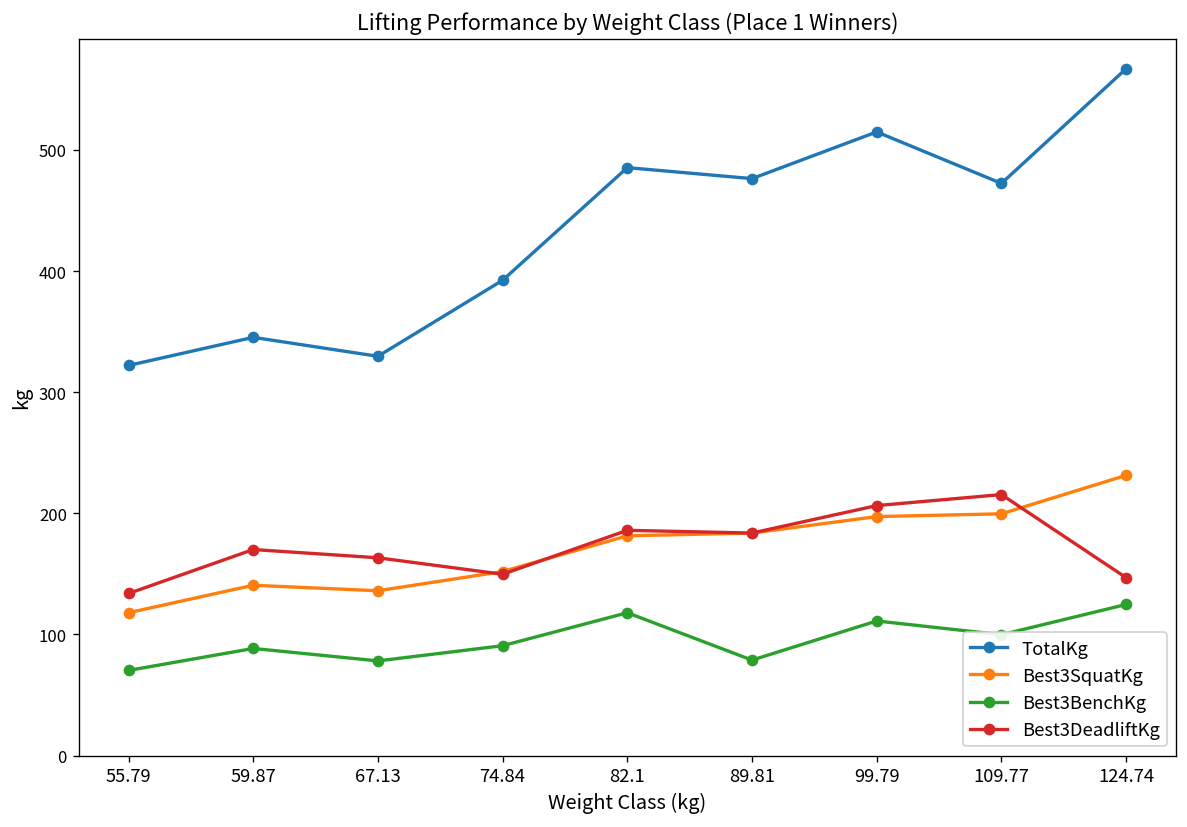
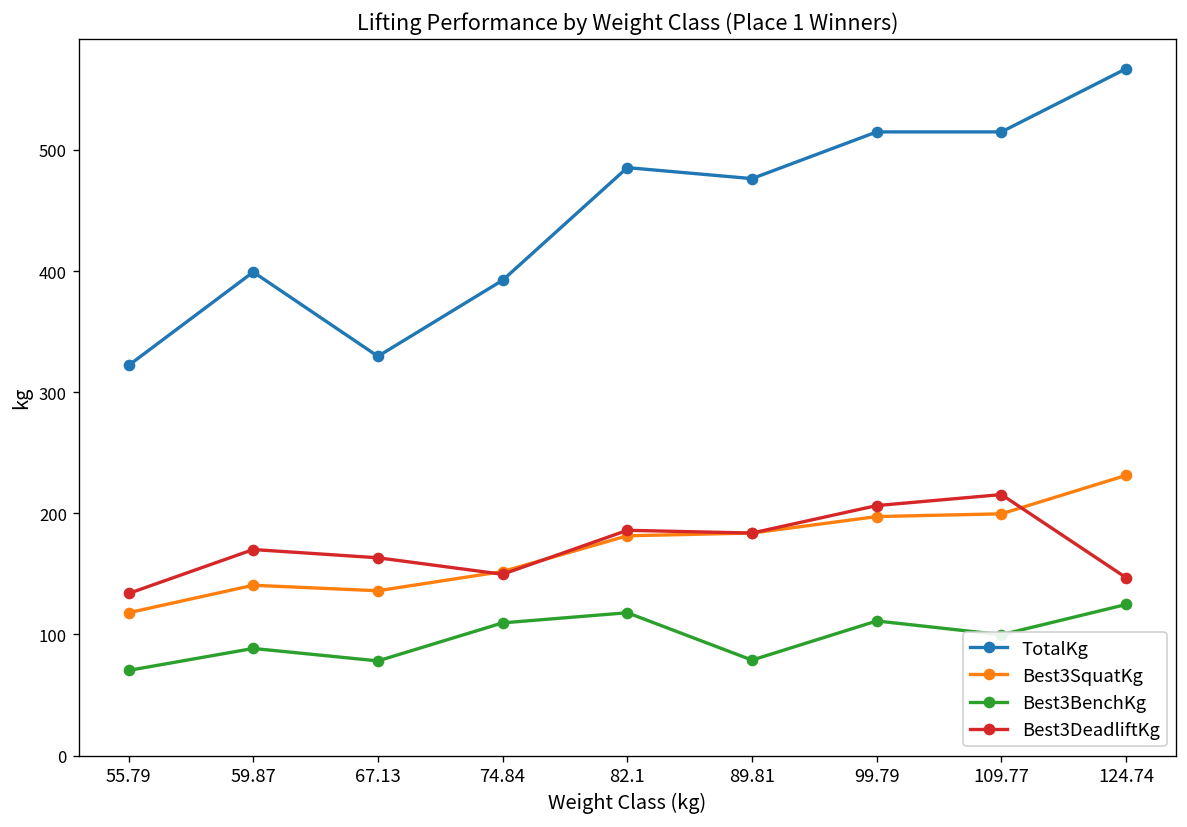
TotalKg, 59.87: 345 -> 399
Best3BenchKg, 74.84: 91 -> 110
TotalKg, 109.77: 472 -> 515
